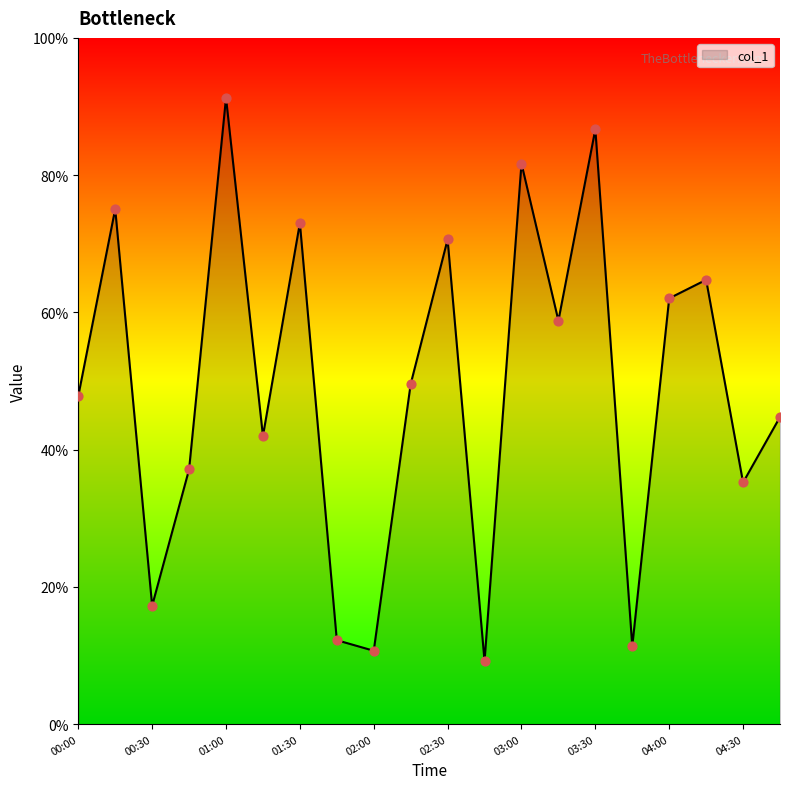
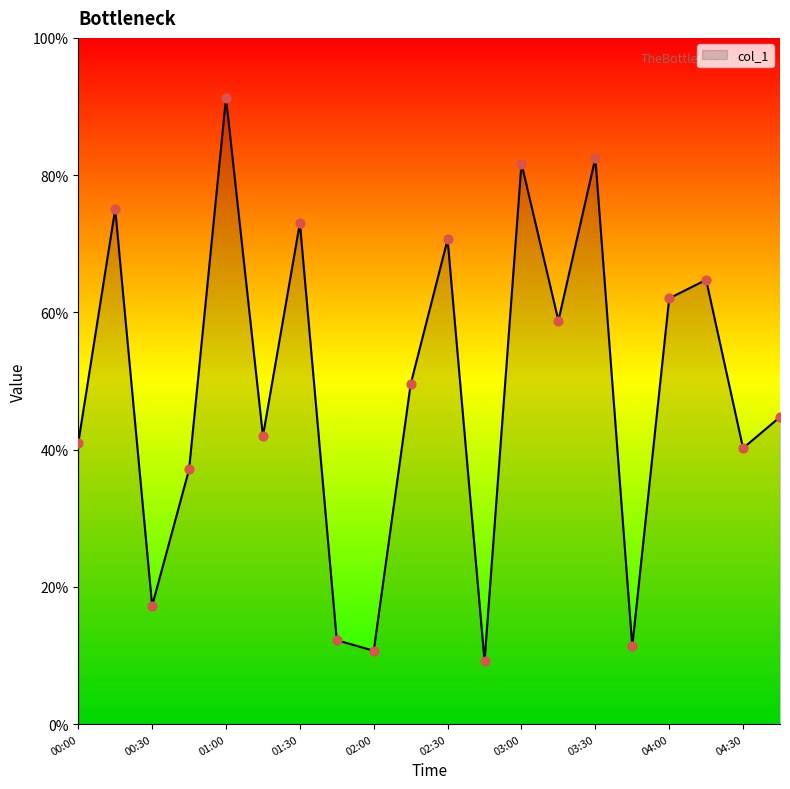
00:00: 48% -> 41%
03:30: 87% -> 82%
04:30: 35% -> 40%
